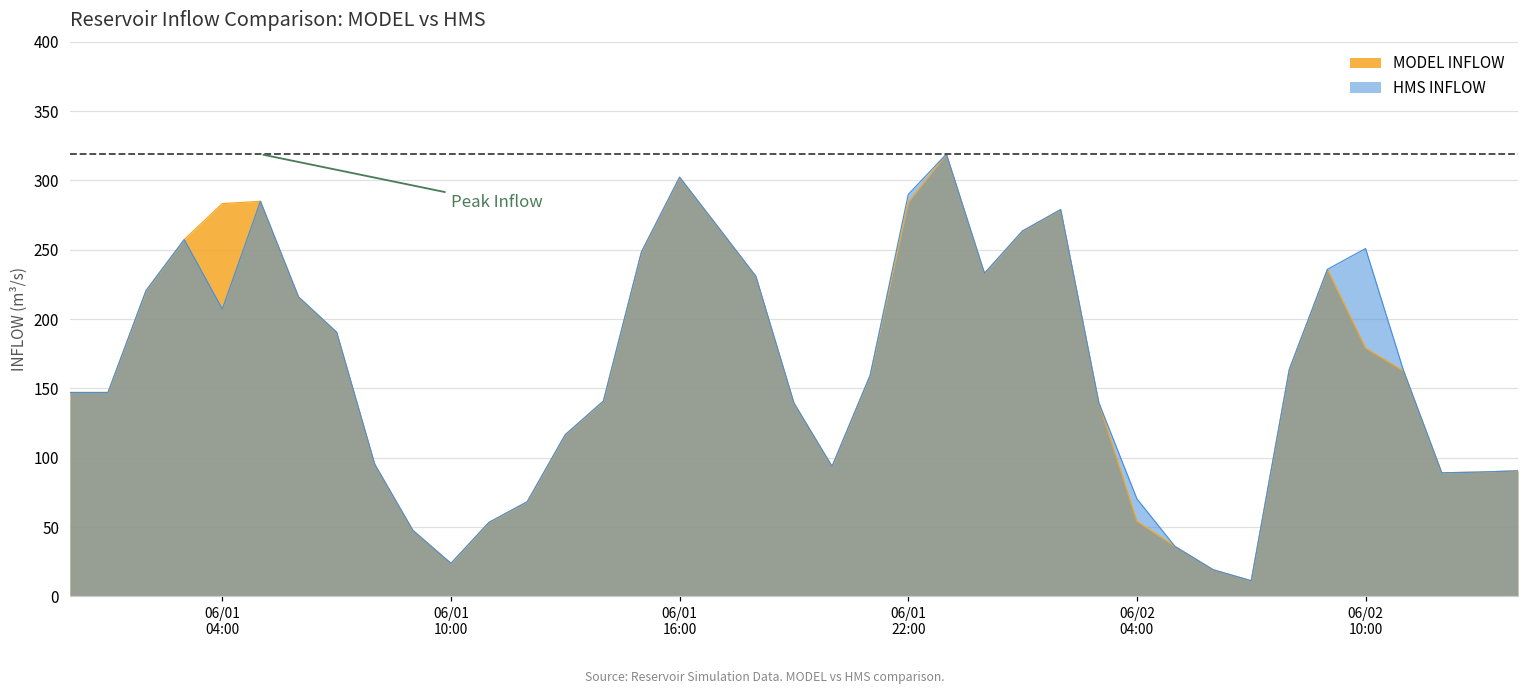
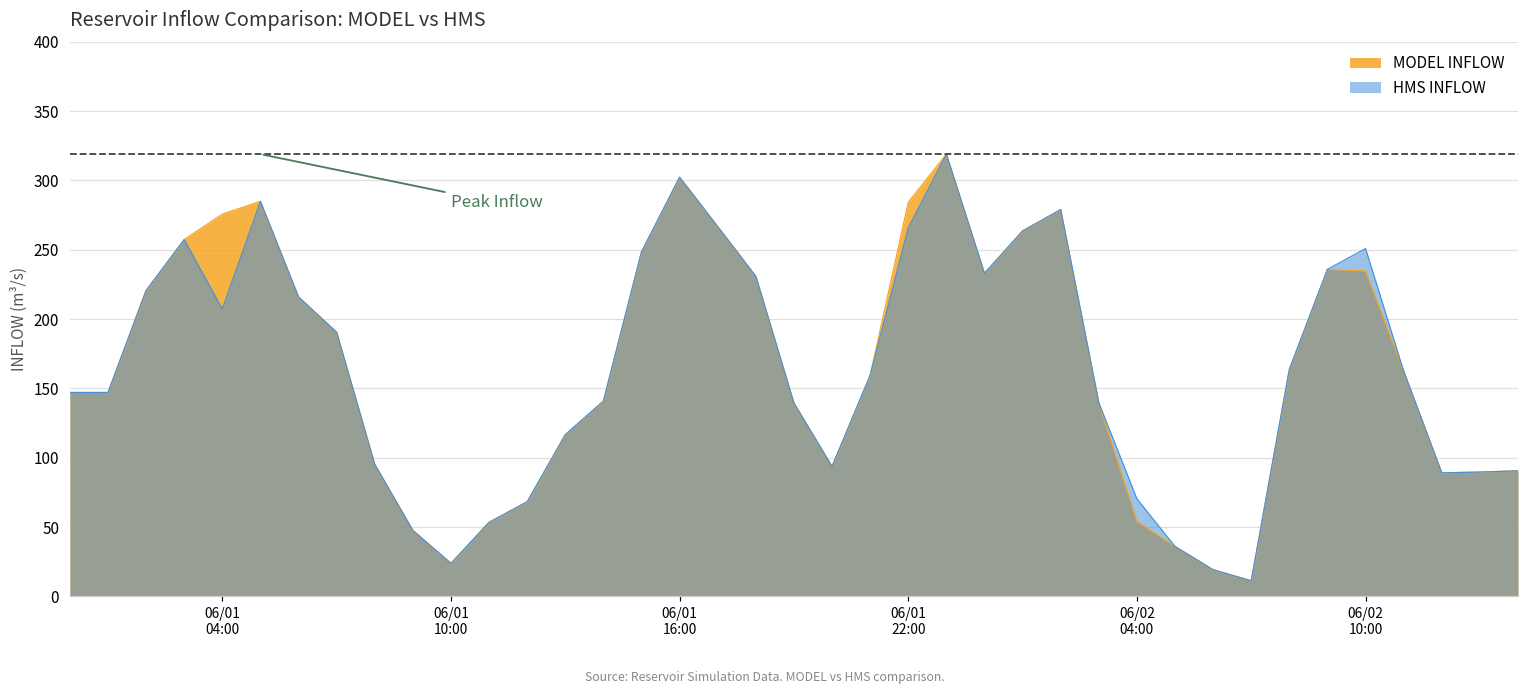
MODEL INFLOW, 06/01 04:00: 283 -> 276
HMS INFLOW, 06/01 22:00: 290 -> 266
MODEL INFLOW, 06/02 10:00: 179 -> 235
